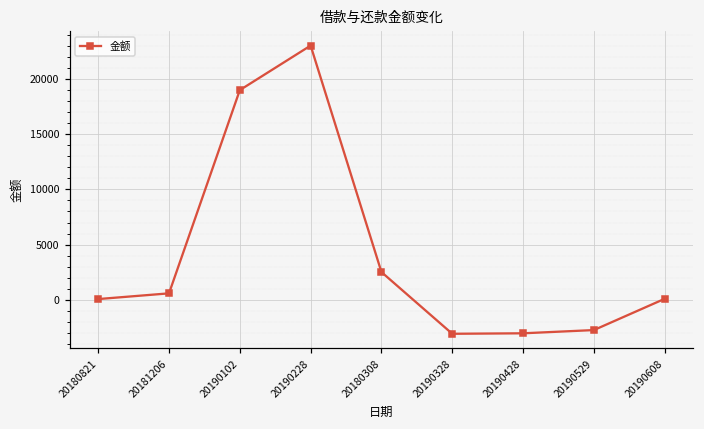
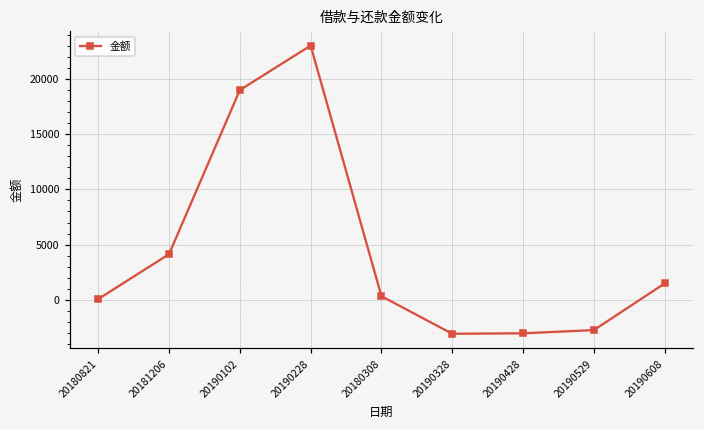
20181206: 600 -> 4100
20180308: 2500 -> 300
20190608: 100 -> 1500
